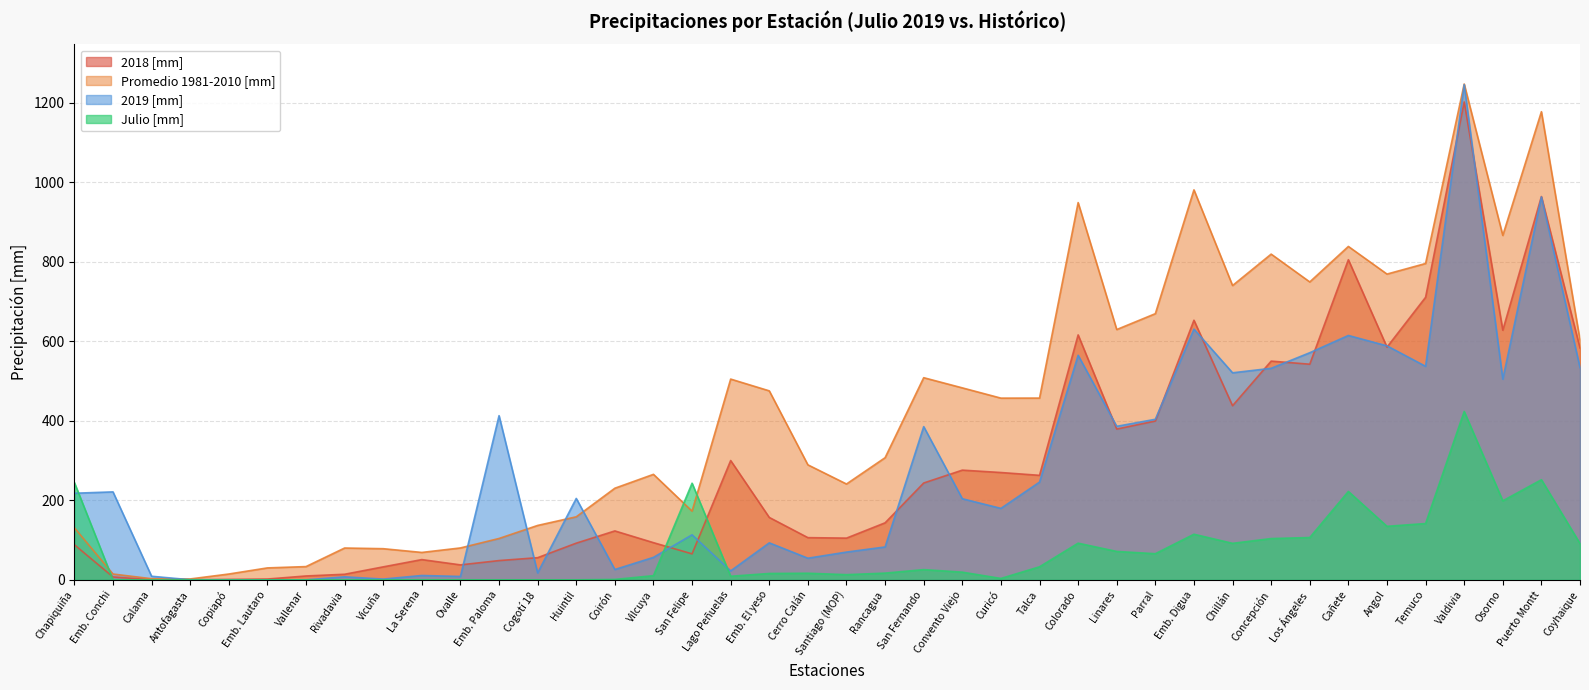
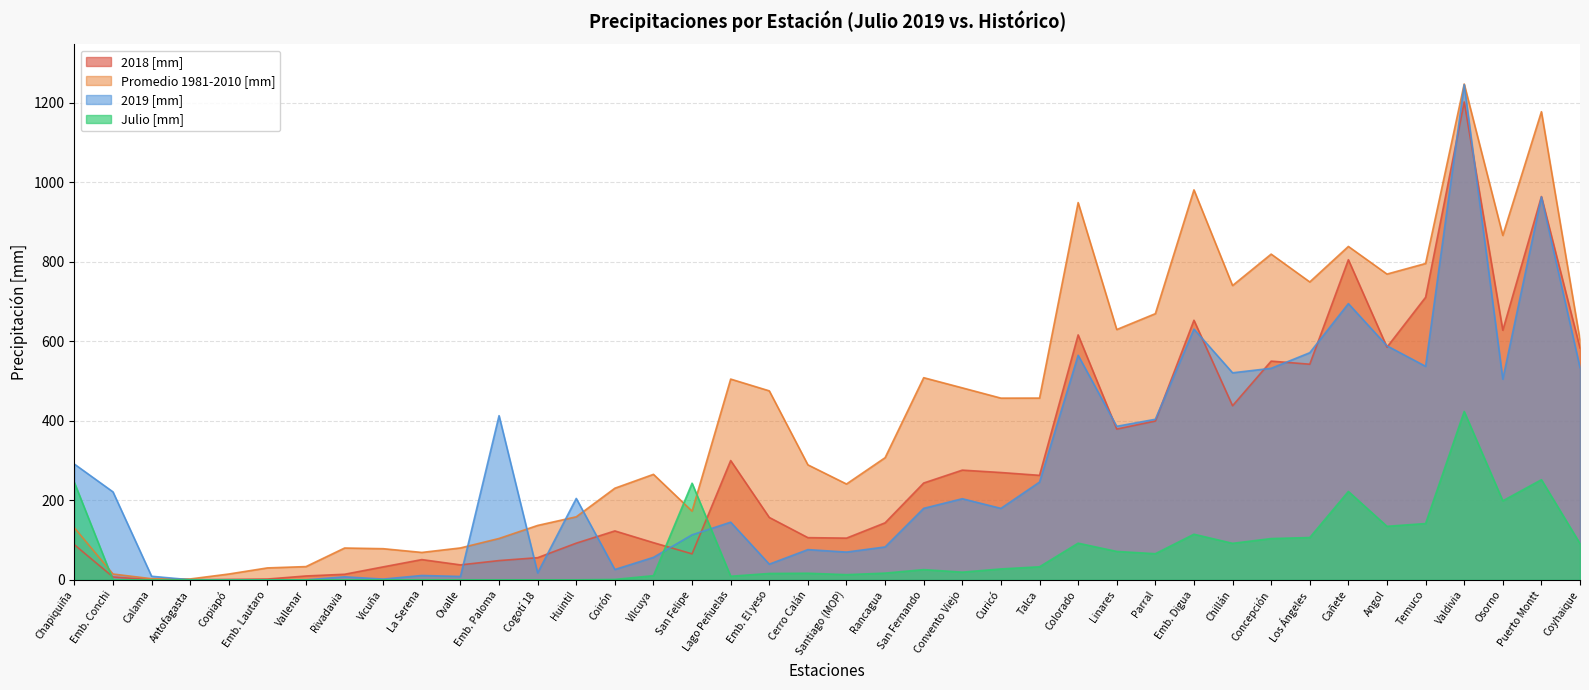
2019 [mm], Chapiquiña: 220 -> 290
2019 [mm], Lago Peñuelas: 20 -> 150
2019 [mm], Emb. El yeso: 90 -> 40
2019 [mm], Cerro Calán: 50 -> 80
2019 [mm], San Fernando: 390 -> 180
Julio [mm], Curicó: 0 -> 30
2019 [mm], Cañete: 610 -> 690
